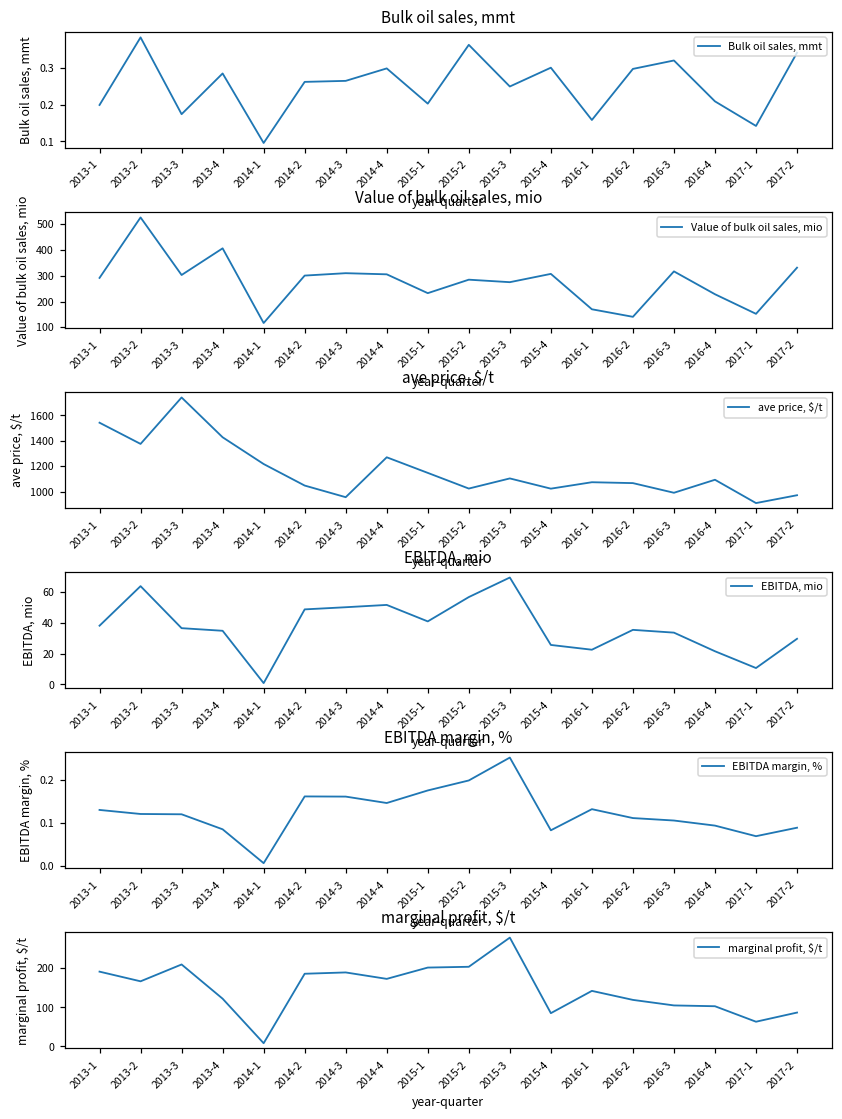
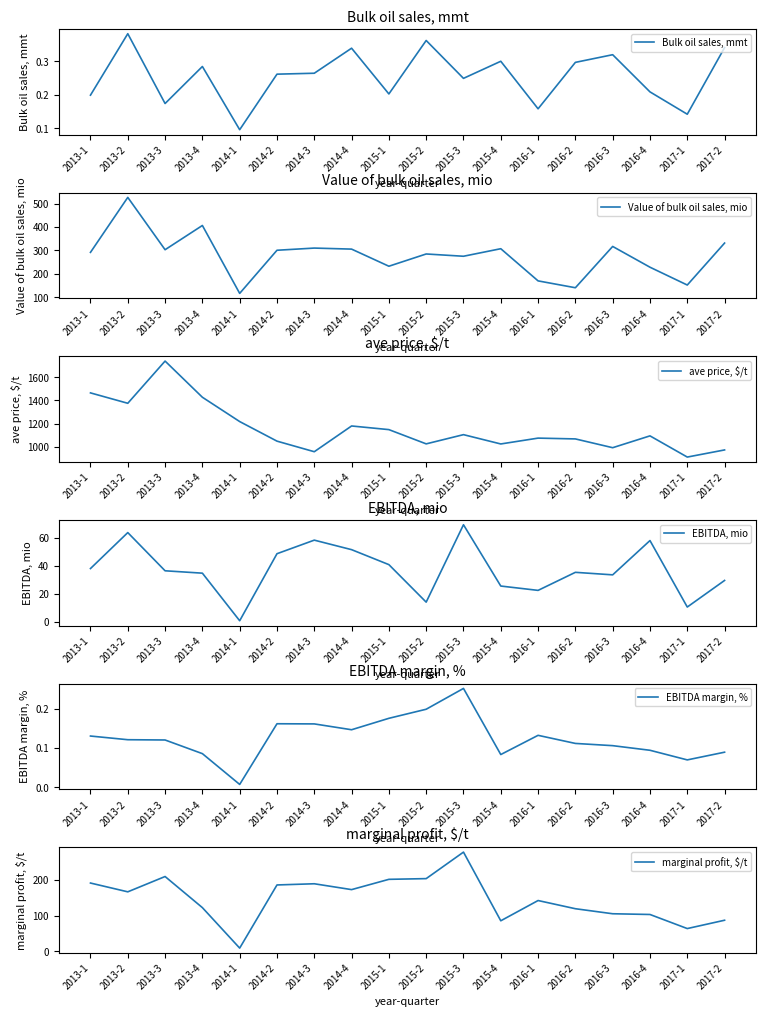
Bulk oil sales, mmt, 2014-4: 0.30 -> 0.34
ave price, $/t, 2013-1: 1540 -> 1470
ave price, $/t, 2014-4: 1270 -> 1180
EBITDA, mio, 2014-3: 50 -> 58
EBITDA, mio, 2015-2: 57 -> 14
EBITDA, mio, 2016-4: 22 -> 58
